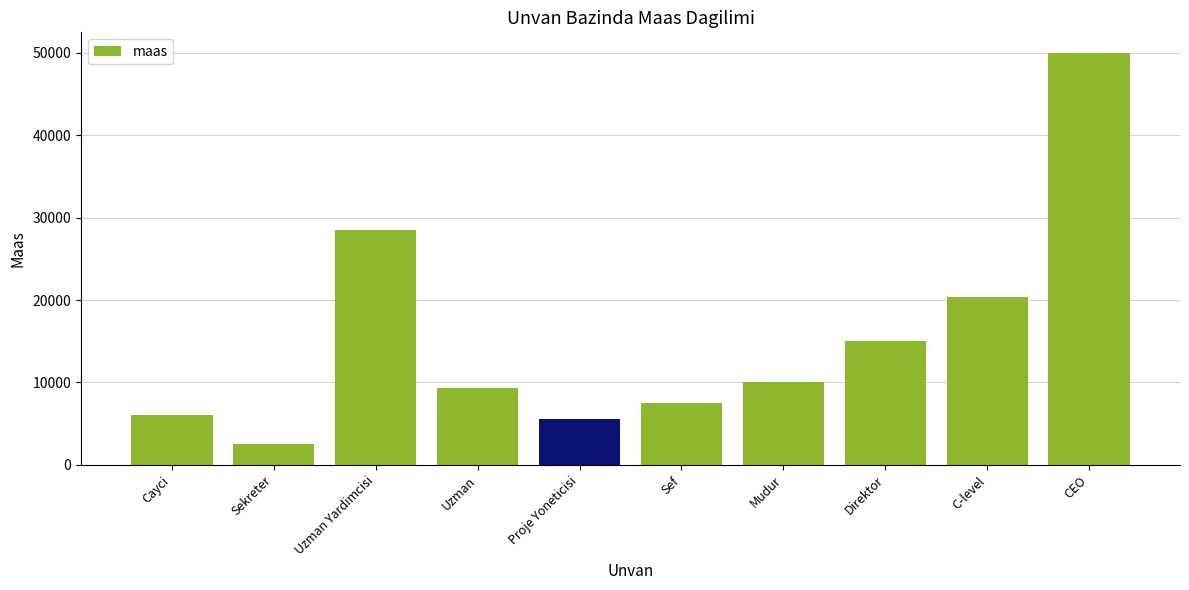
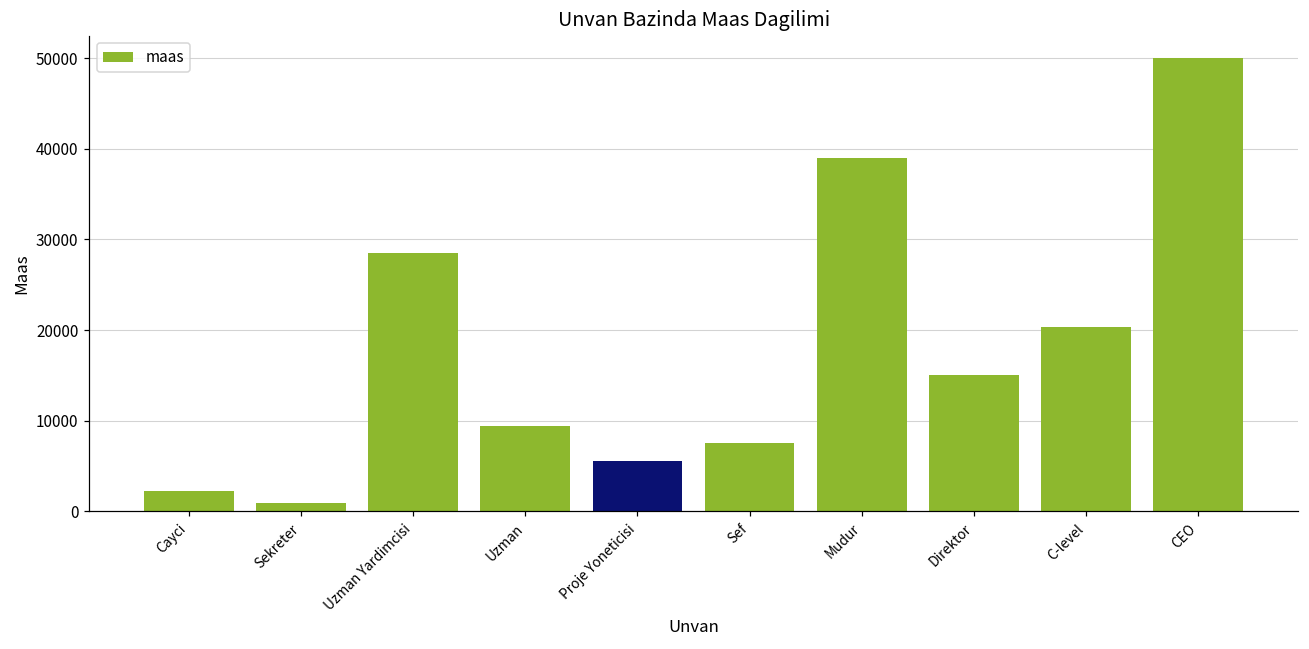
Cayci: 6000 -> 2000
Sekreter: 3000 -> 1000
Mudur: 10000 -> 39000
